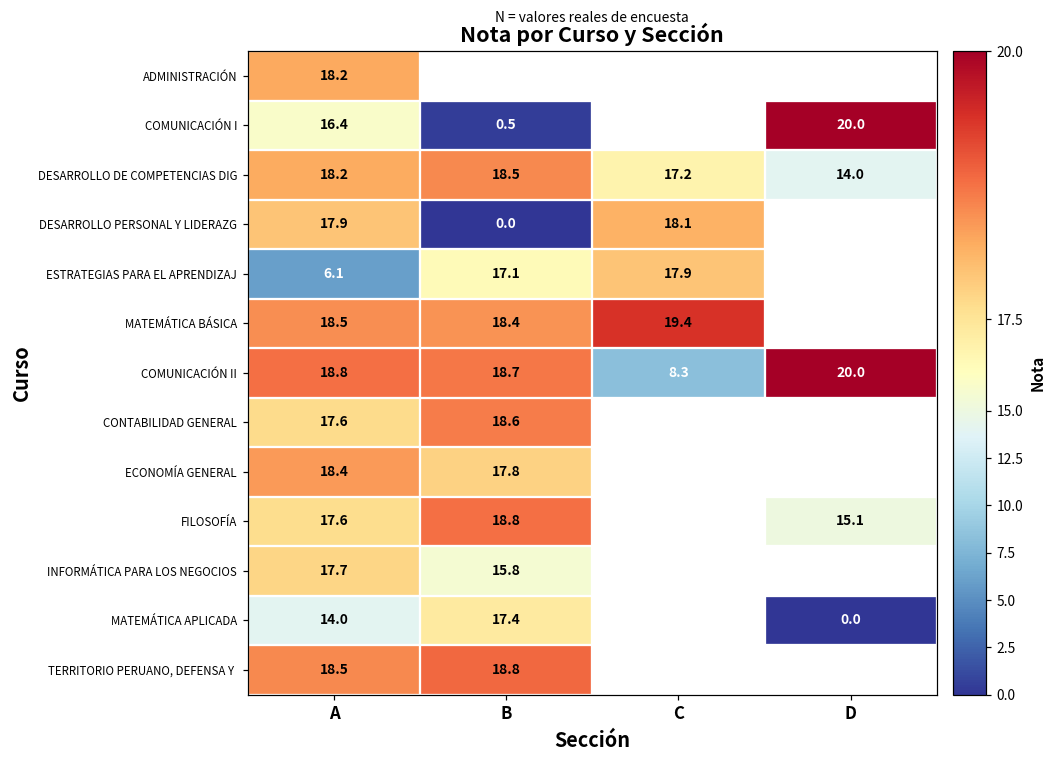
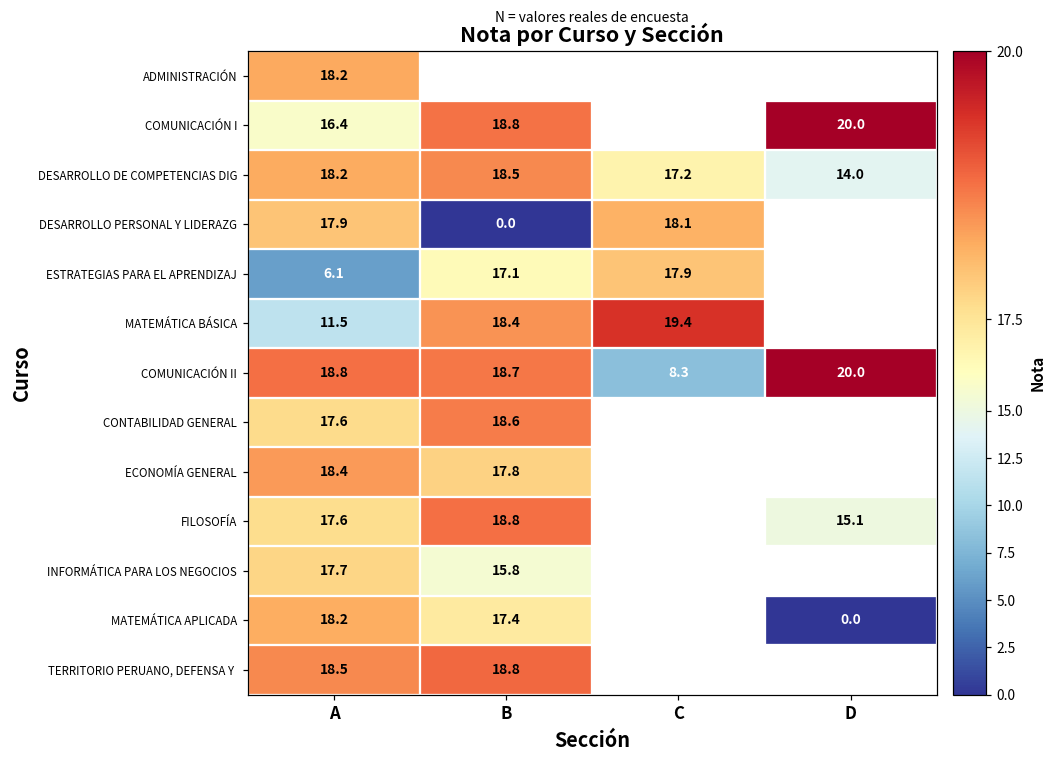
COMUNICACIÓN I, B: 0.5 -> 18.8
MATEMÁTICA BÁSICA, A: 18.5 -> 11.5
MATEMÁTICA APLICADA, A: 14.0 -> 18.2
